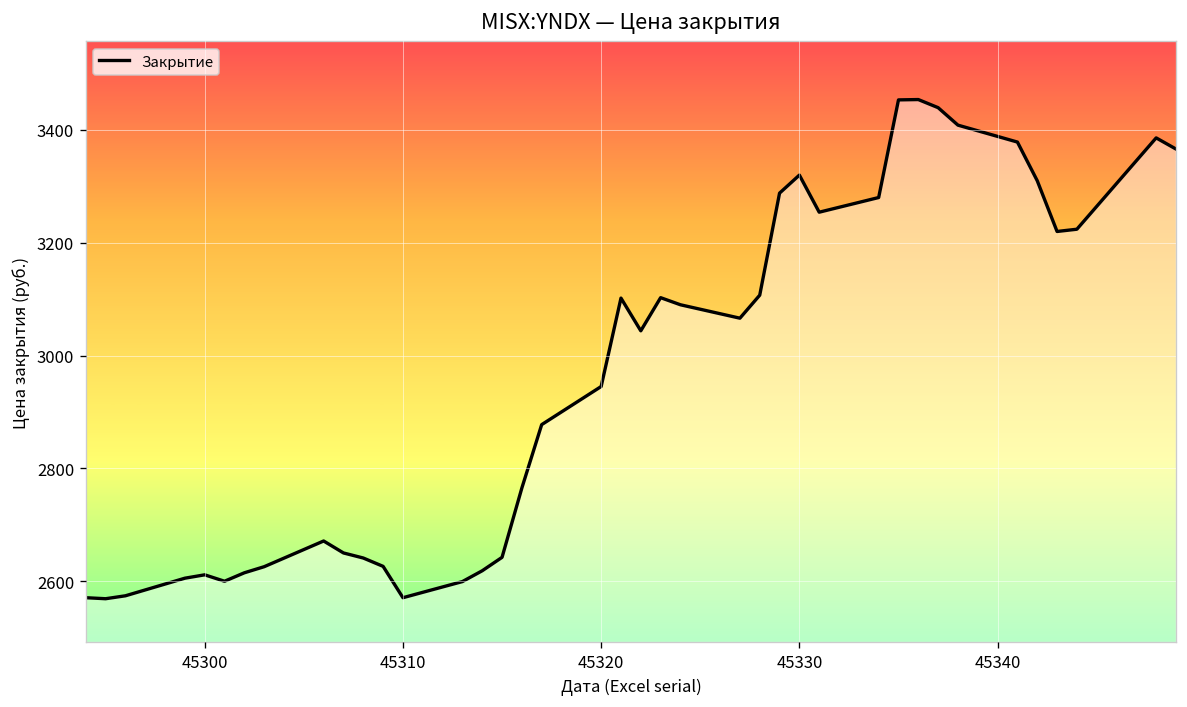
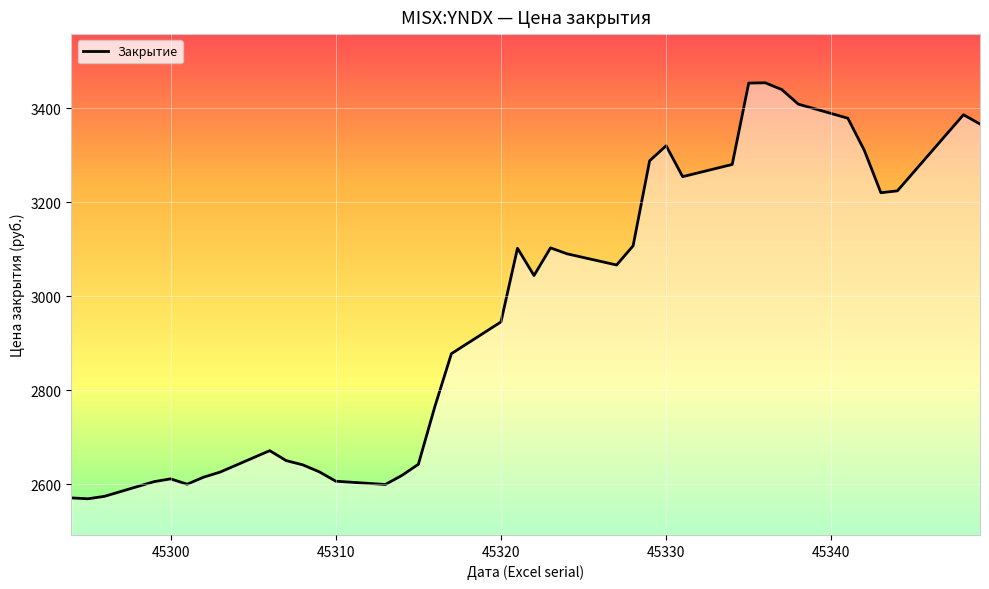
45310: 2570 -> 2610
